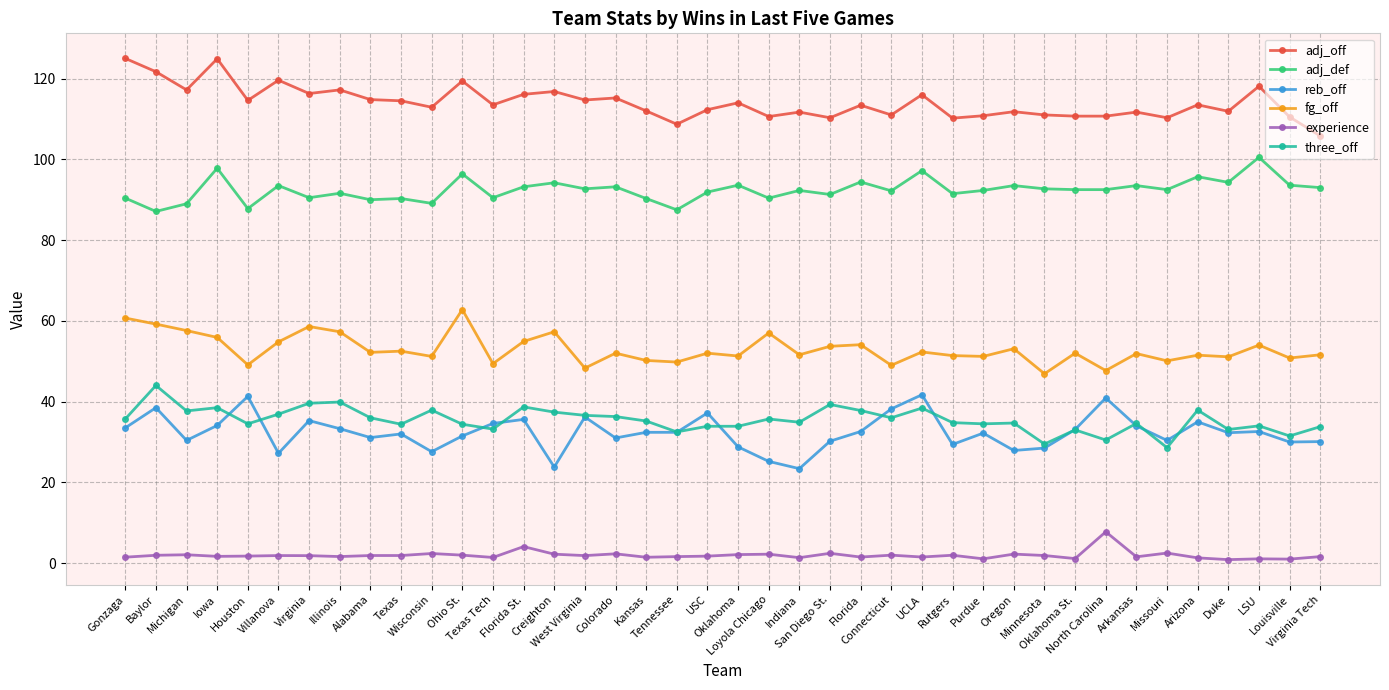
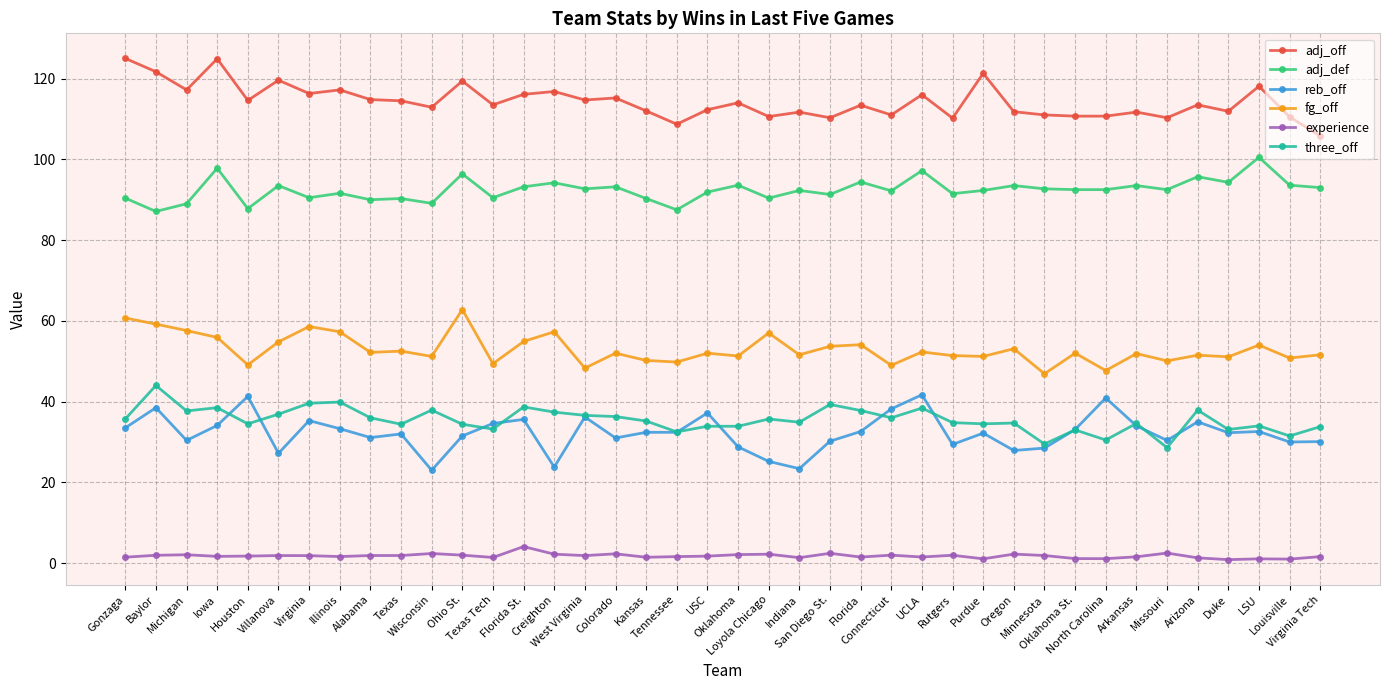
reb_off, Wisconsin: 28 -> 23
adj_off, Purdue: 111 -> 121
experience, North Carolina: 8 -> 1
